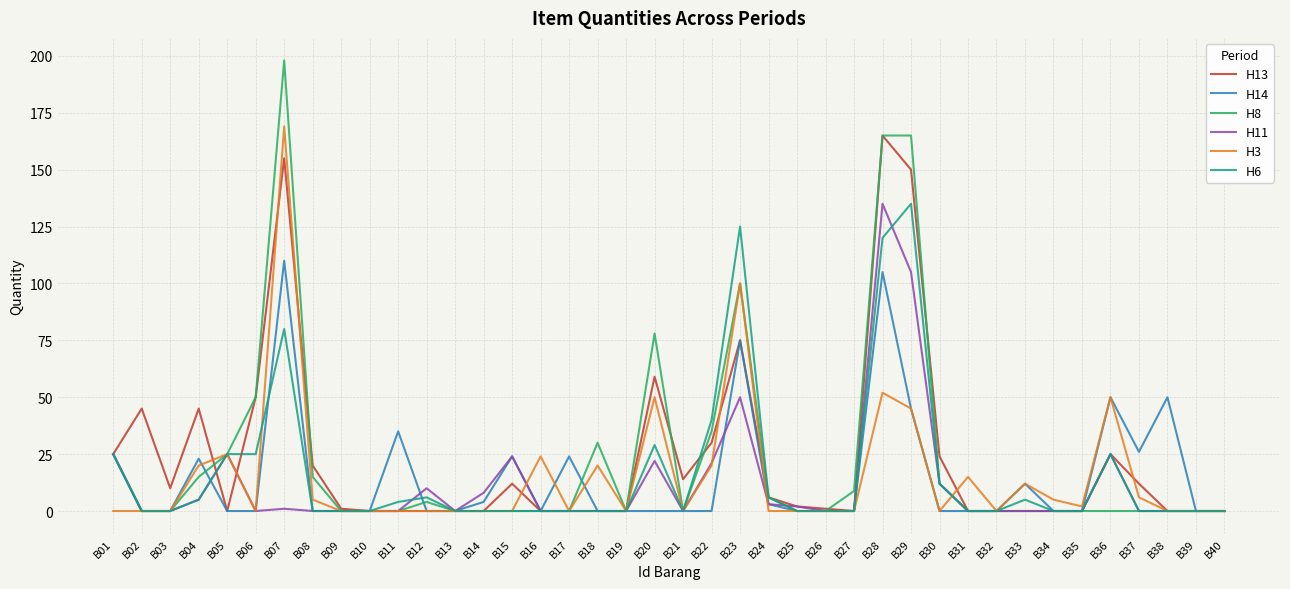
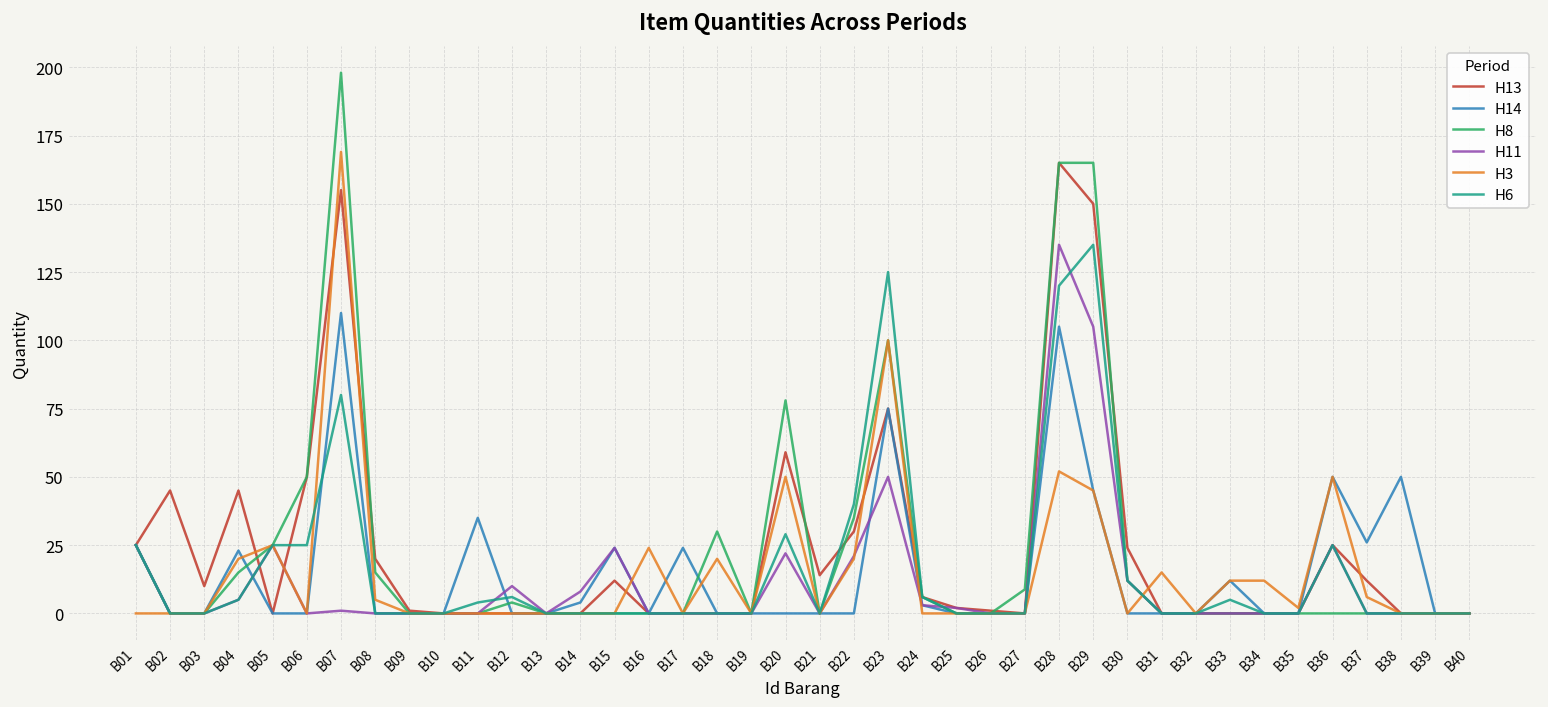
H3, B34: 5 -> 12
